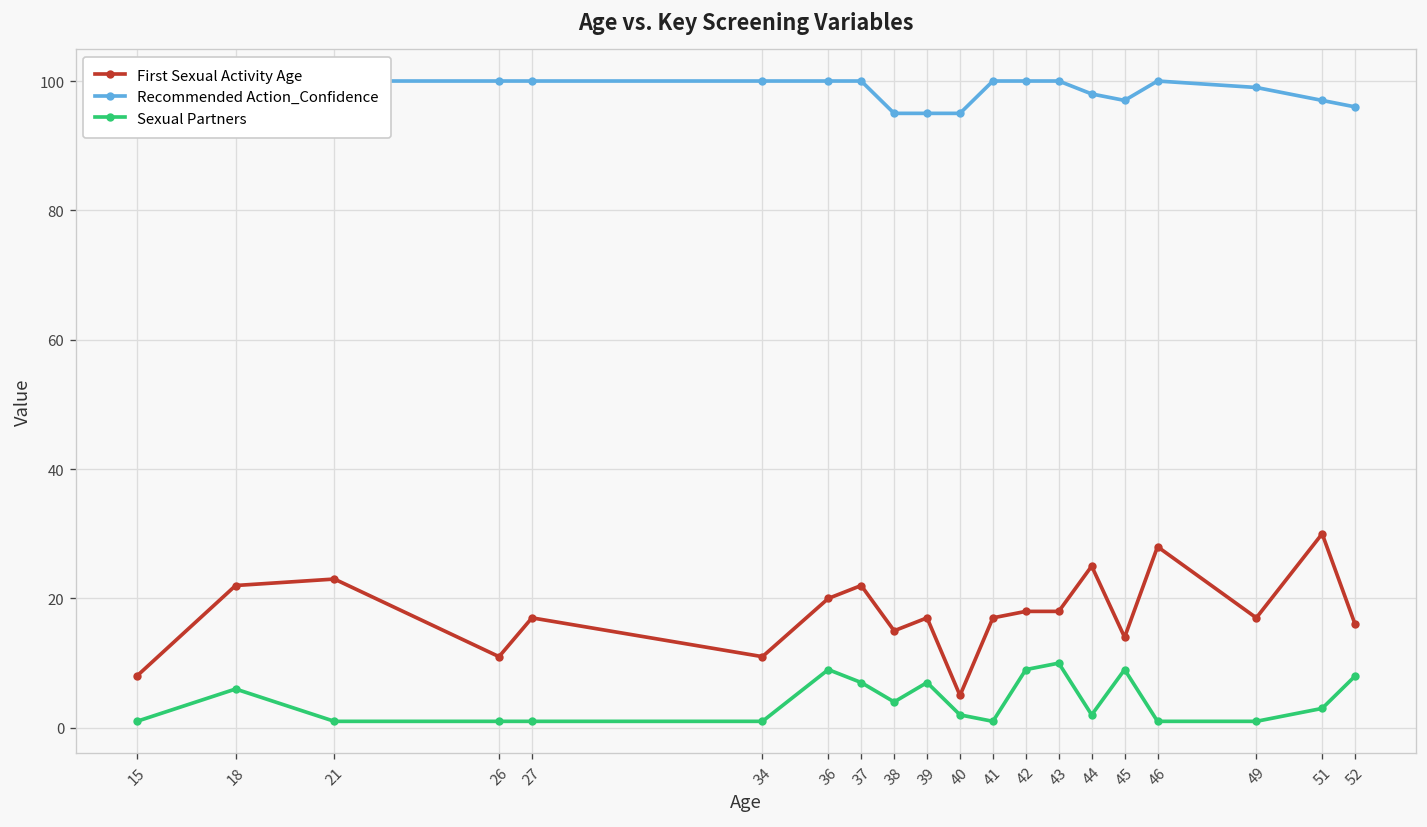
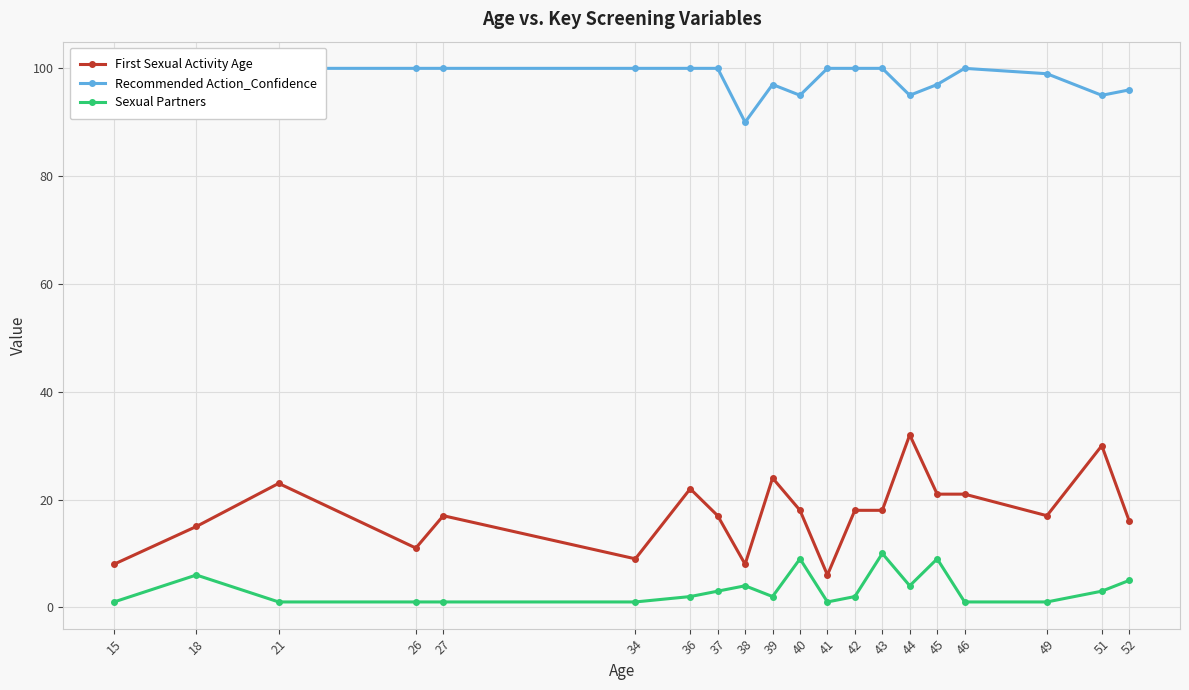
First Sexual Activity Age, 18: 22 -> 15
First Sexual Activity Age, 34: 11 -> 9
First Sexual Activity Age, 36: 20 -> 22
Sexual Partners, 36: 9 -> 2
First Sexual Activity Age, 37: 22 -> 17
Sexual Partners, 37: 7 -> 3
First Sexual Activity Age, 38: 15 -> 8
Recommended Action_Confidence, 38: 95 -> 90
First Sexual Activity Age, 39: 17 -> 24
Recommended Action_Confidence, 39: 95 -> 97
Sexual Partners, 39: 7 -> 2
First Sexual Activity Age, 40: 5 -> 18
Sexual Partners, 40: 2 -> 9
First Sexual Activity Age, 41: 17 -> 6
Sexual Partners, 42: 9 -> 2
First Sexual Activity Age, 44: 25 -> 32
Recommended Action_Confidence, 44: 98 -> 95
Sexual Partners, 44: 2 -> 4
First Sexual Activity Age, 45: 14 -> 21
First Sexual Activity Age, 46: 28 -> 21
Recommended Action_Confidence, 51: 97 -> 95
Sexual Partners, 52: 8 -> 5
